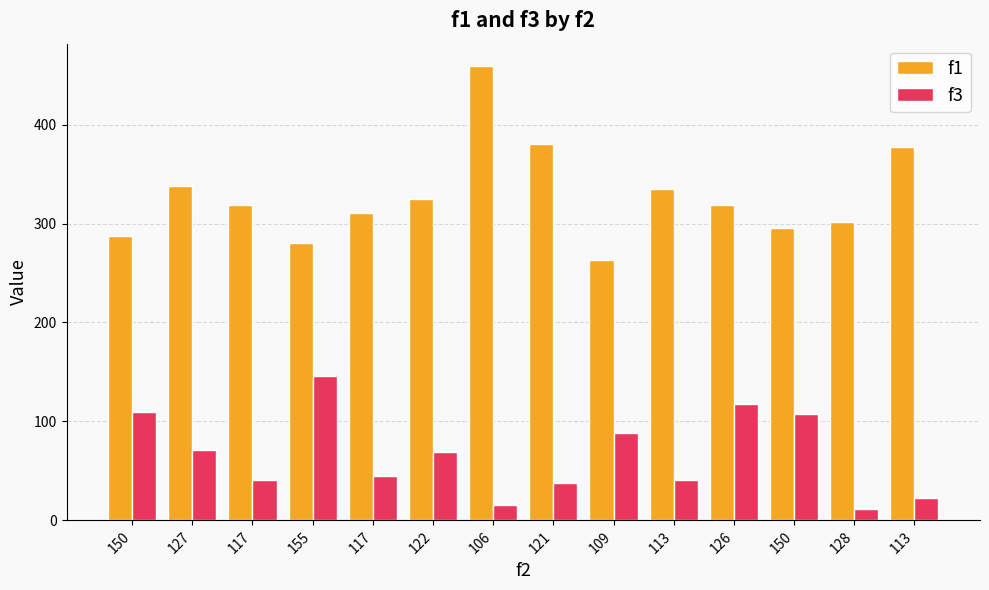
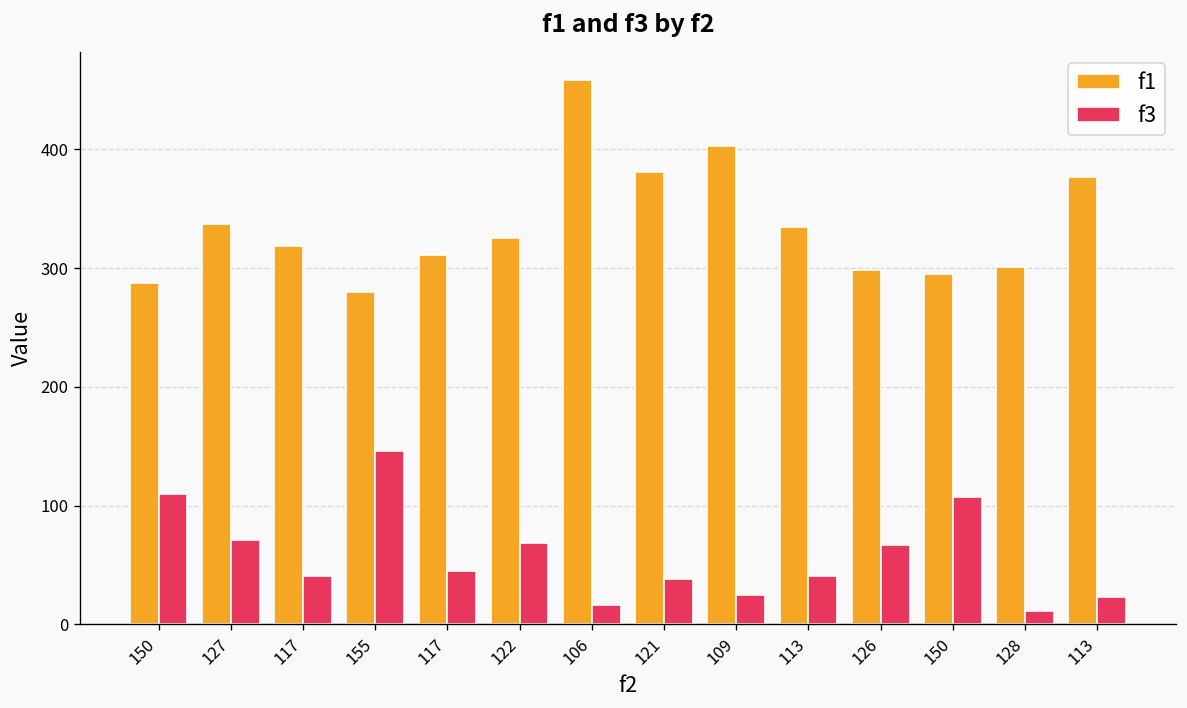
f1, 109: 260 -> 400
f3, 109: 90 -> 30
f1, 126: 320 -> 300
f3, 126: 120 -> 70
